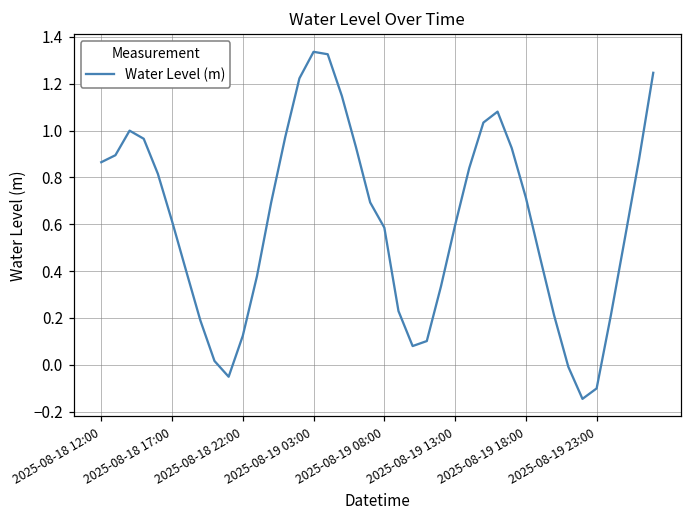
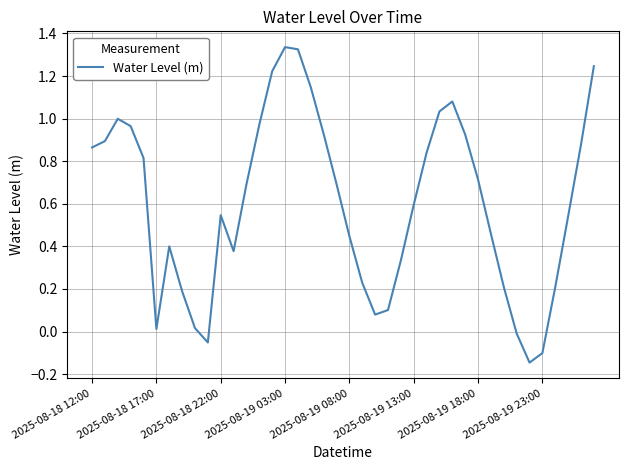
2025-08-18 17:00: 0.61 -> 0.01
2025-08-18 22:00: 0.12 -> 0.55
2025-08-19 08:00: 0.59 -> 0.45
